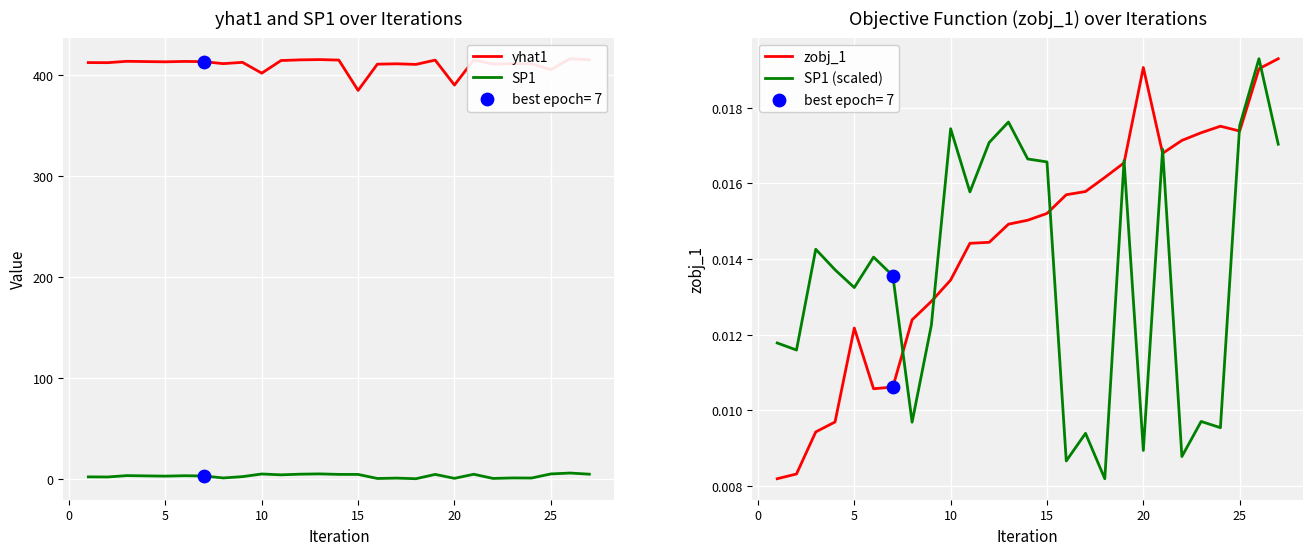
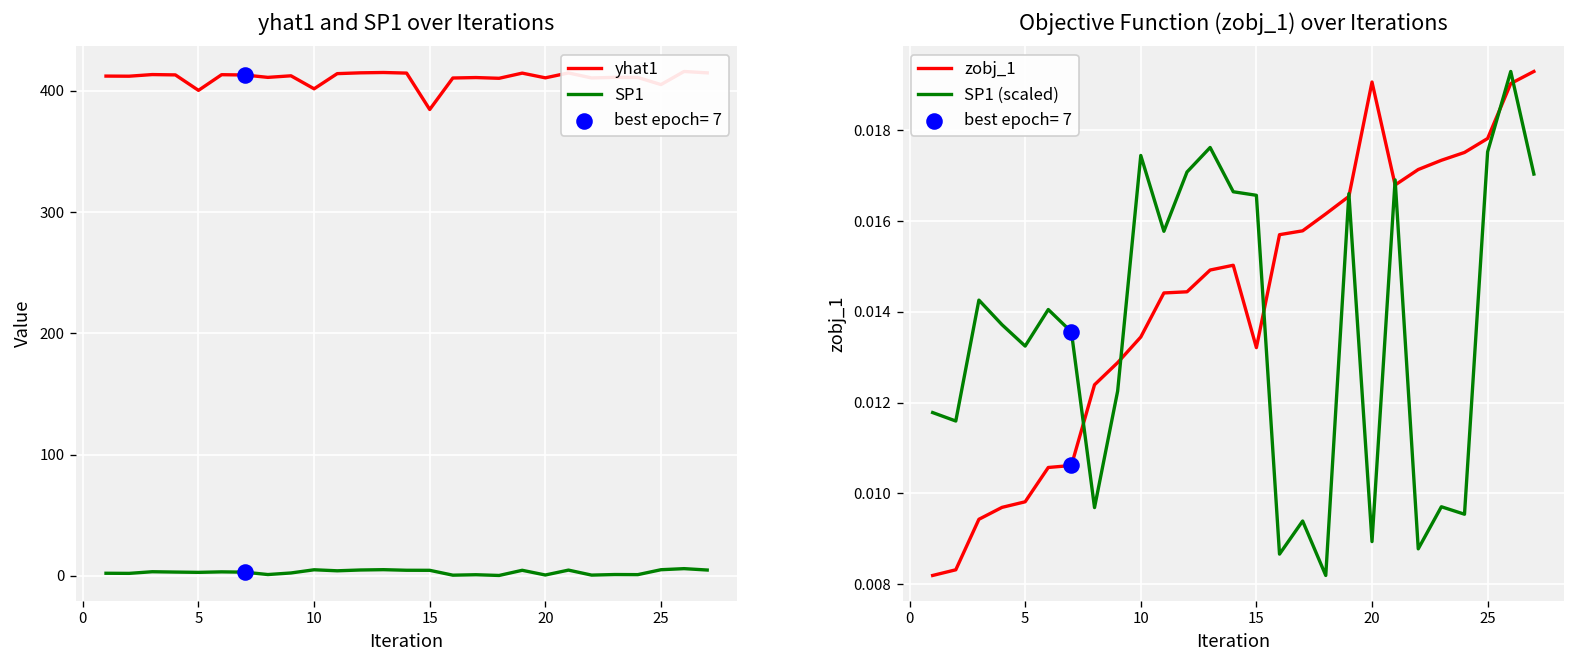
yhat1 and SP1 over Iterations, yhat1, 5: 413 -> 400
yhat1 and SP1 over Iterations, yhat1, 20: 390 -> 411
Objective Function (zobj_1) over Iterations, zobj_1, 5: 0.0122 -> 0.0098
Objective Function (zobj_1) over Iterations, zobj_1, 15: 0.0152 -> 0.0132
Objective Function (zobj_1) over Iterations, zobj_1, 25: 0.0174 -> 0.0178
